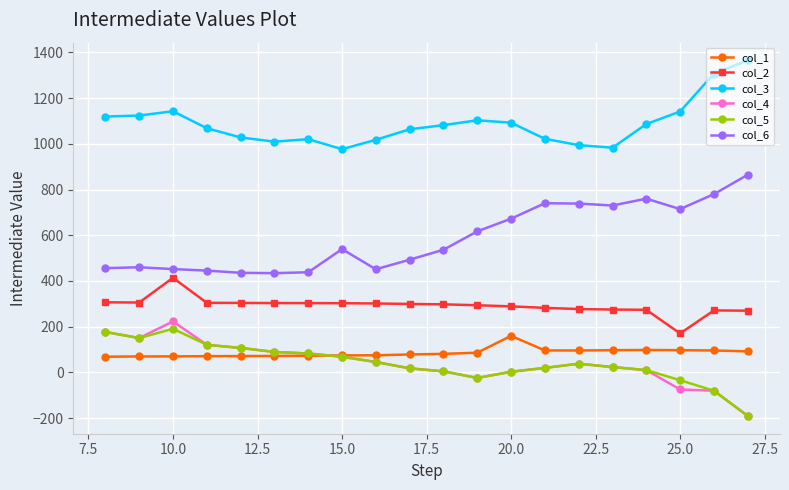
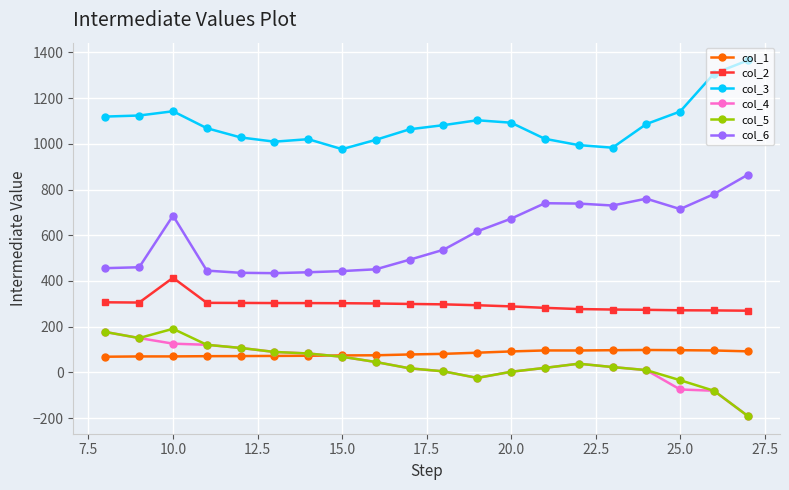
col_4, 10.0: 220 -> 130
col_6, 10.0: 450 -> 690
col_6, 15.0: 540 -> 440
col_1, 20.0: 160 -> 90
col_2, 25.0: 170 -> 270
